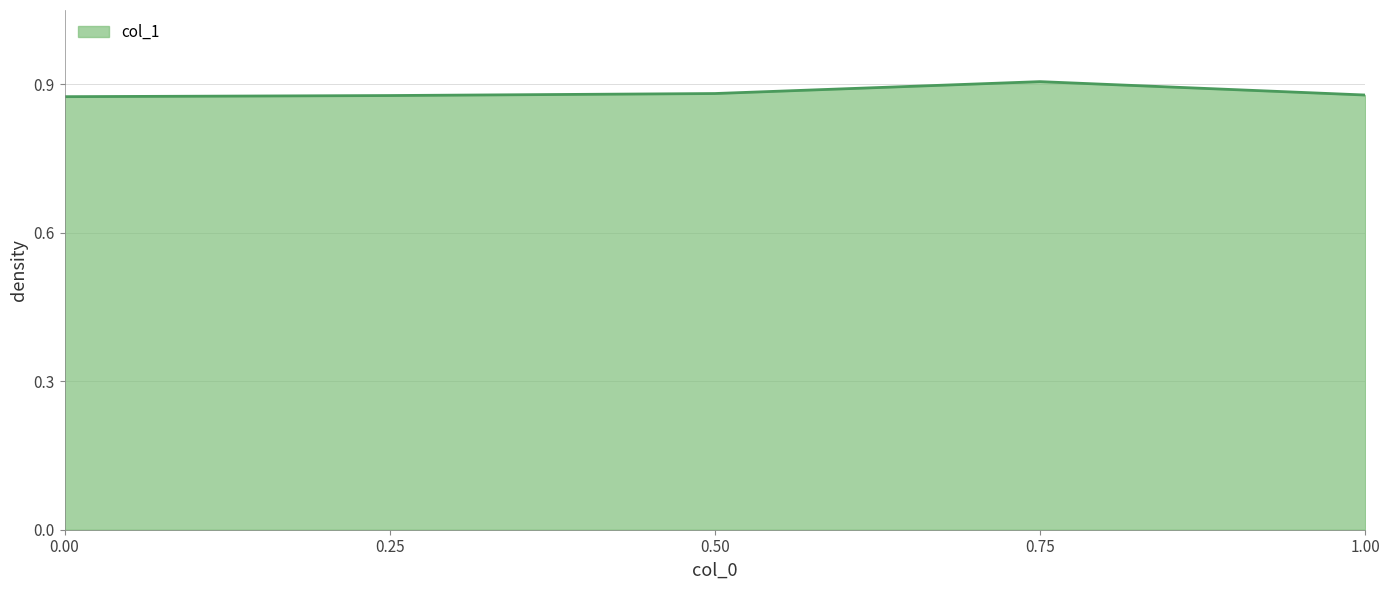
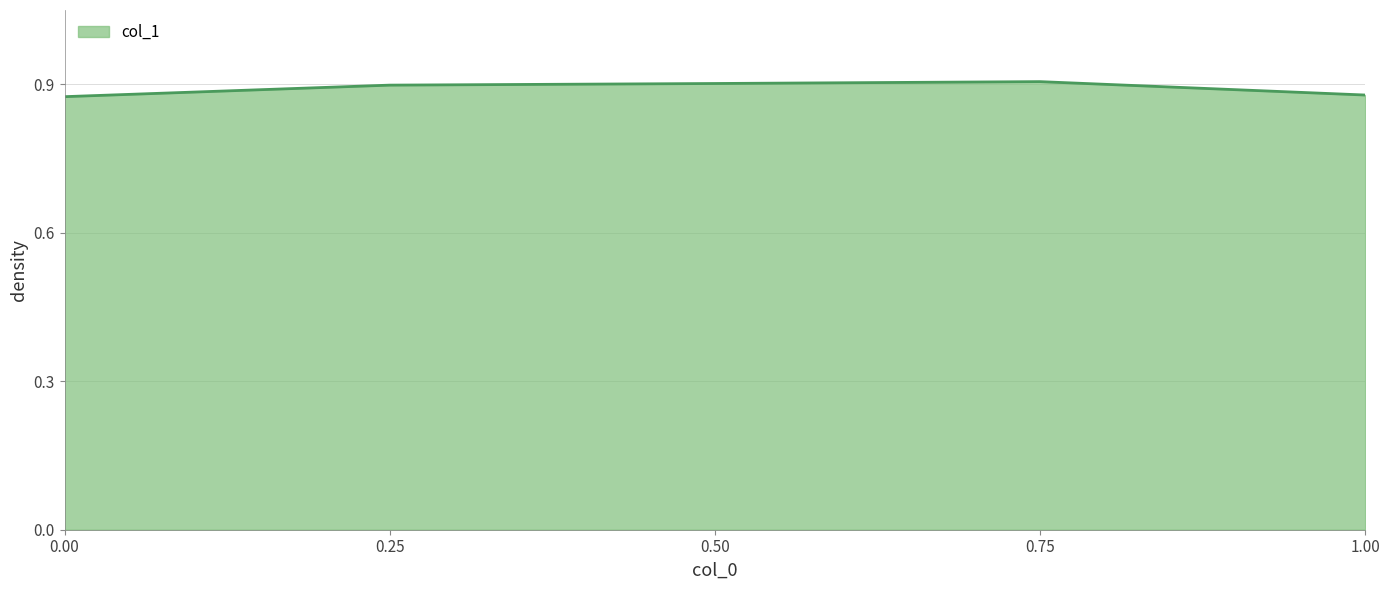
0.25: 0.88 -> 0.90
0.50: 0.88 -> 0.90
